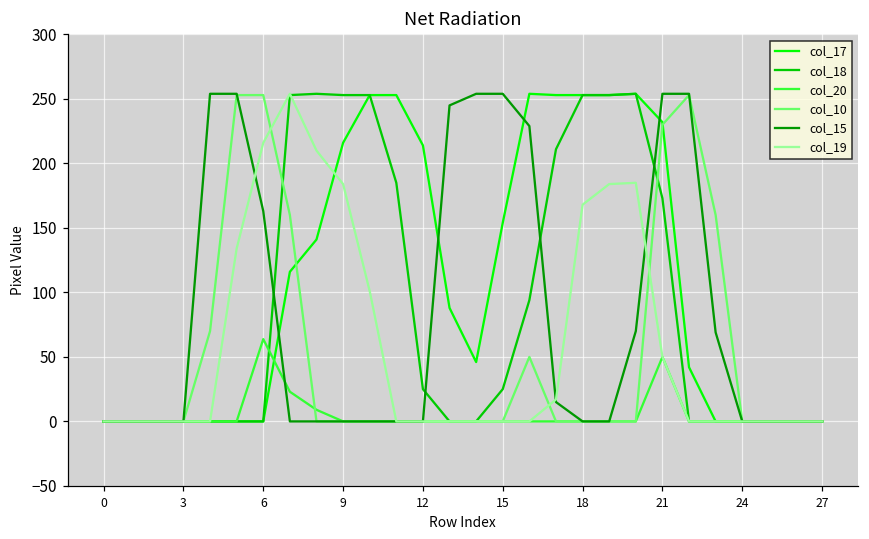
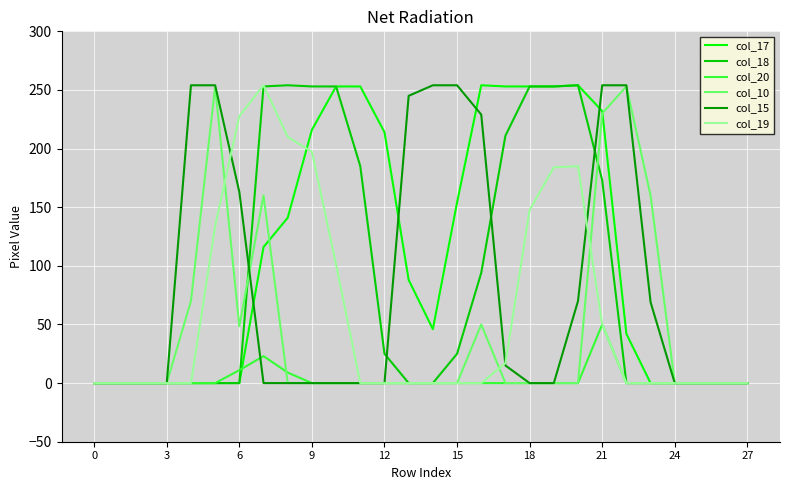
col_20, 6: 64 -> 11
col_10, 6: 253 -> 48
col_19, 6: 216 -> 228
col_19, 9: 184 -> 197
col_19, 18: 168 -> 148
